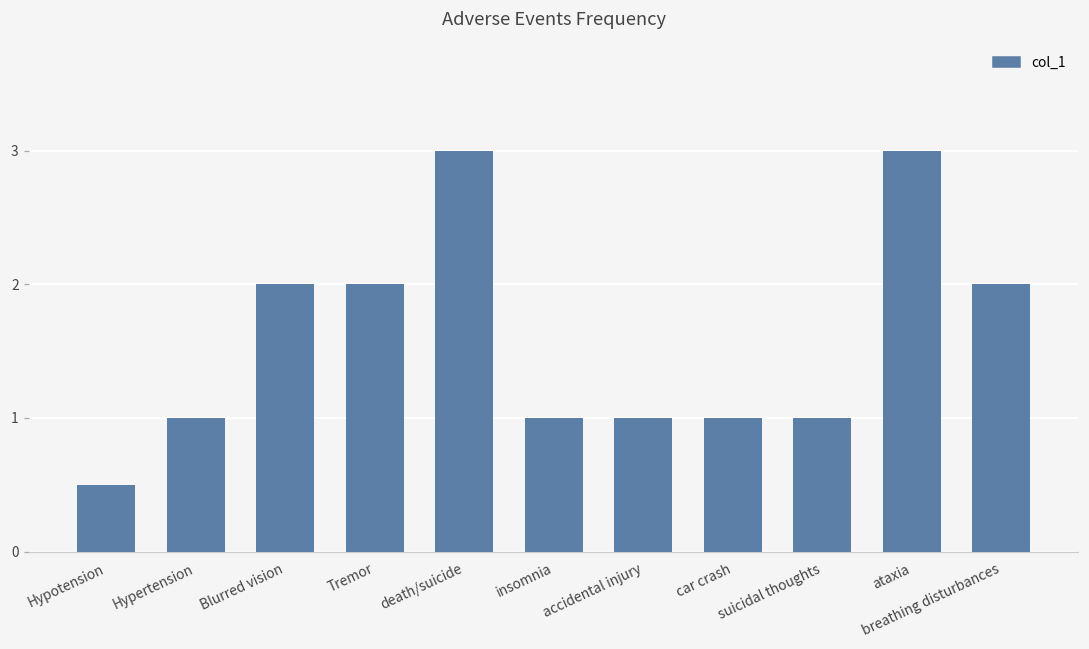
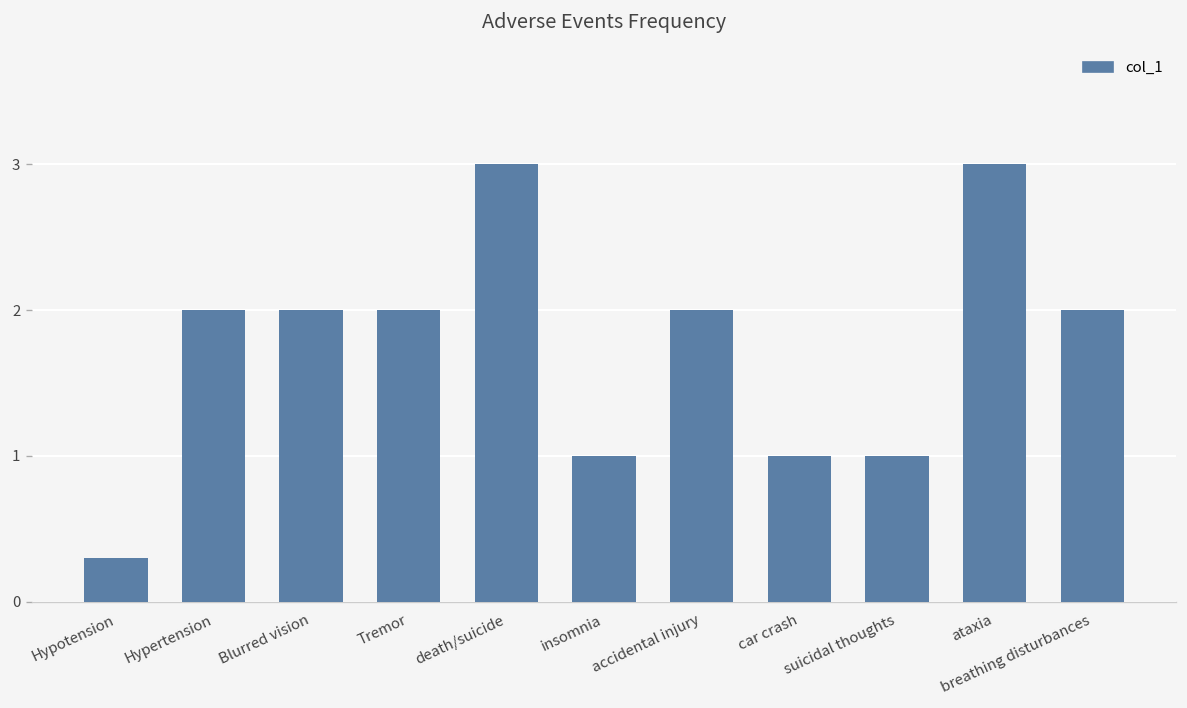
Hypotension: 0.5 -> 0.3
Hypertension: 1 -> 2
accidental injury: 1 -> 2
